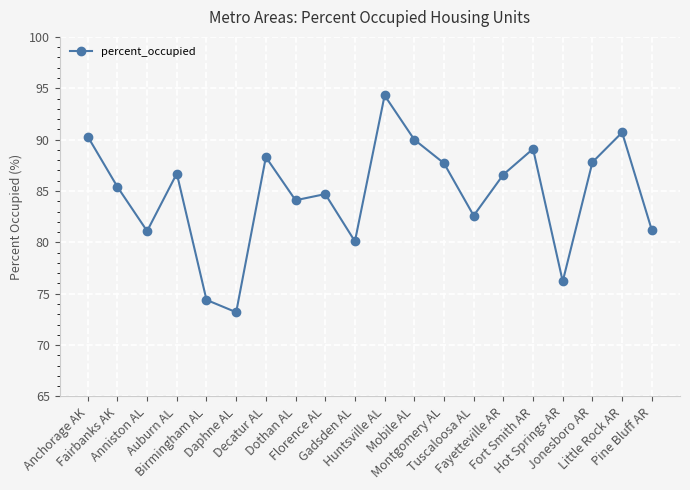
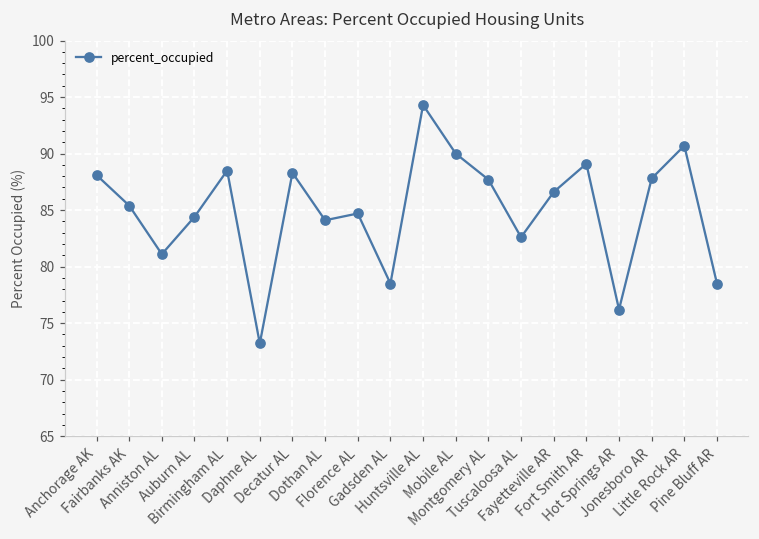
Anchorage AK: 90.3 -> 88.1
Auburn AL: 86.7 -> 84.4
Birmingham AL: 74.4 -> 88.5
Gadsden AL: 80.1 -> 78.5
Pine Bluff AR: 81.2 -> 78.5
